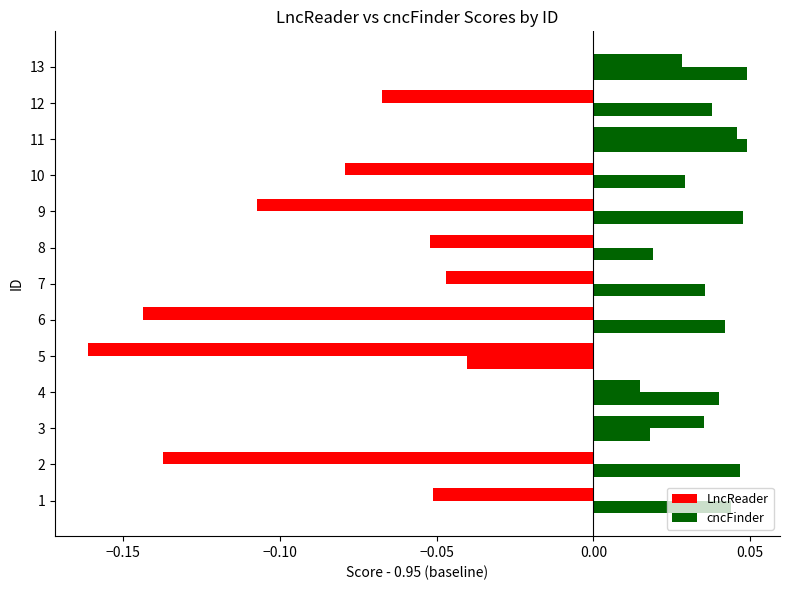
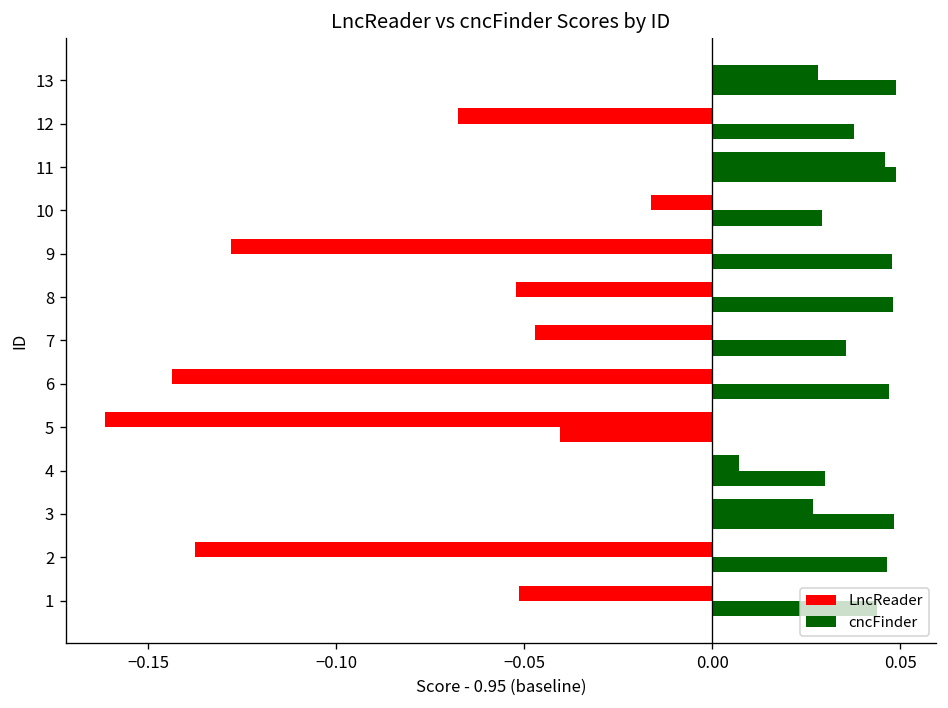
LncReader, 10: -0.079 -> -0.016
LncReader, 9: -0.107 -> -0.128
cncFinder, 8: 0.019 -> 0.048
cncFinder, 6: 0.042 -> 0.047
LncReader, 4: 0.015 -> 0.007
cncFinder, 4: 0.040 -> 0.030
LncReader, 3: 0.035 -> 0.027
cncFinder, 3: 0.018 -> 0.048
